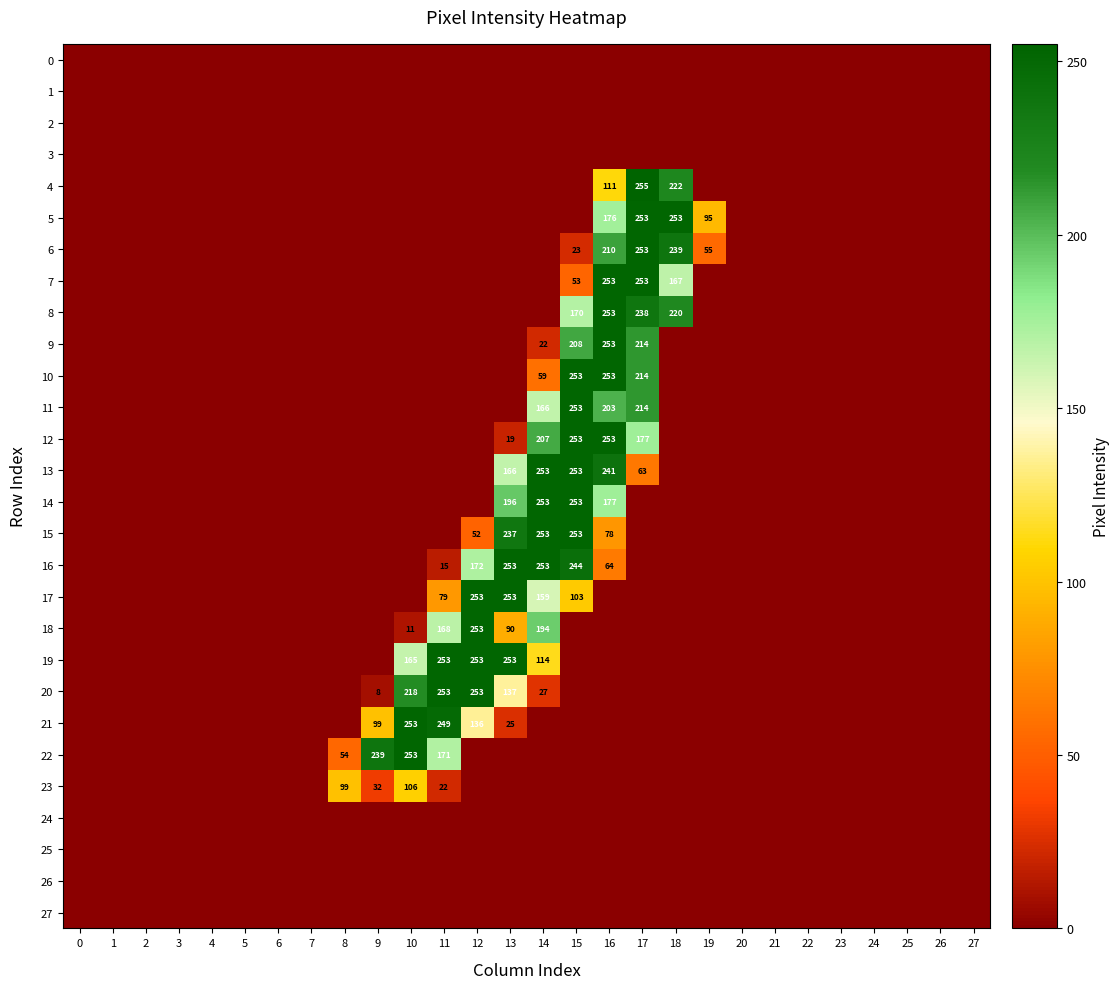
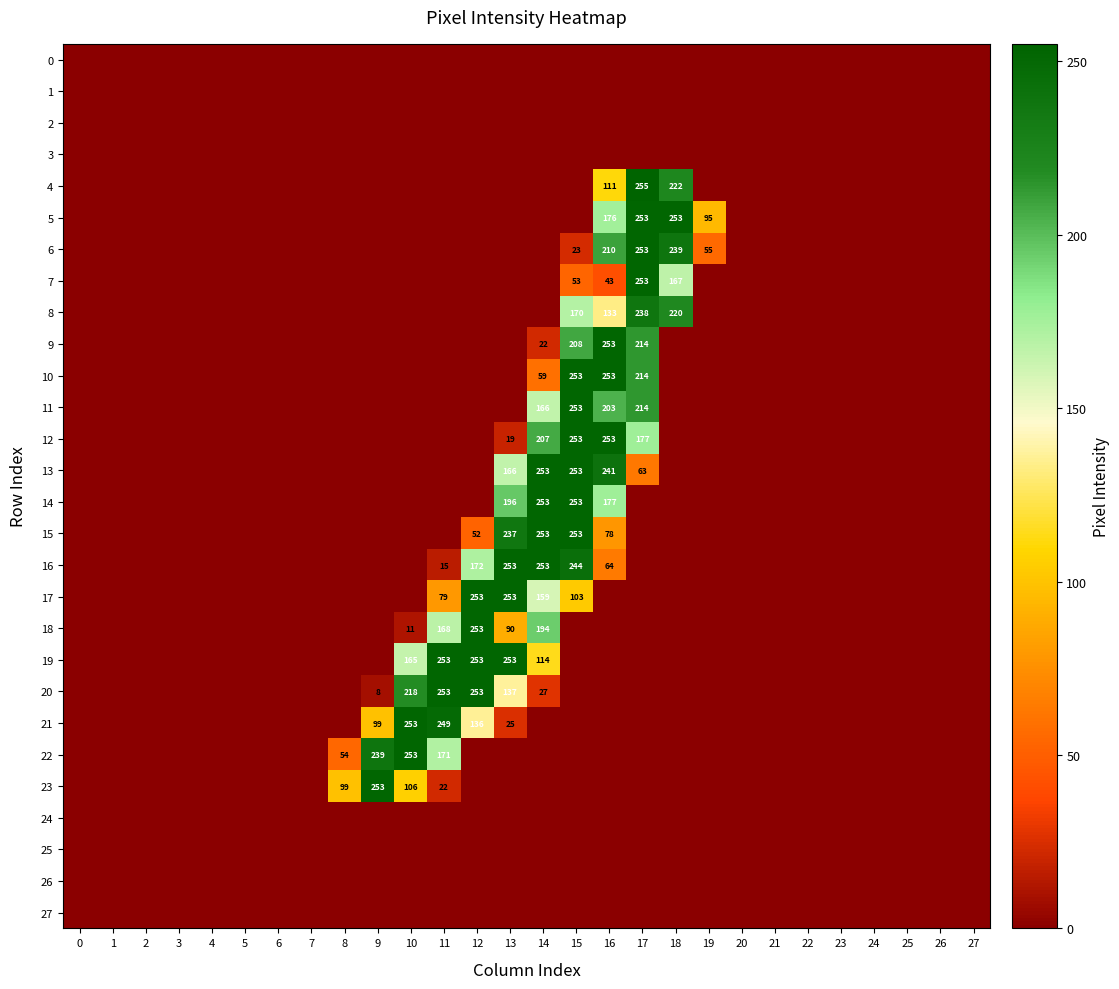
7, 16: 253 -> 43
8, 16: 253 -> 133
23, 9: 32 -> 253
